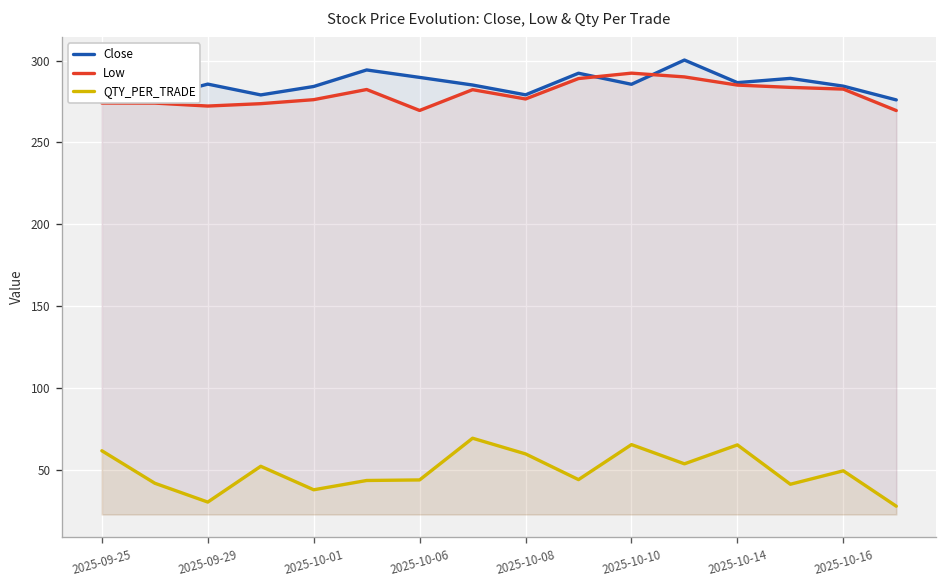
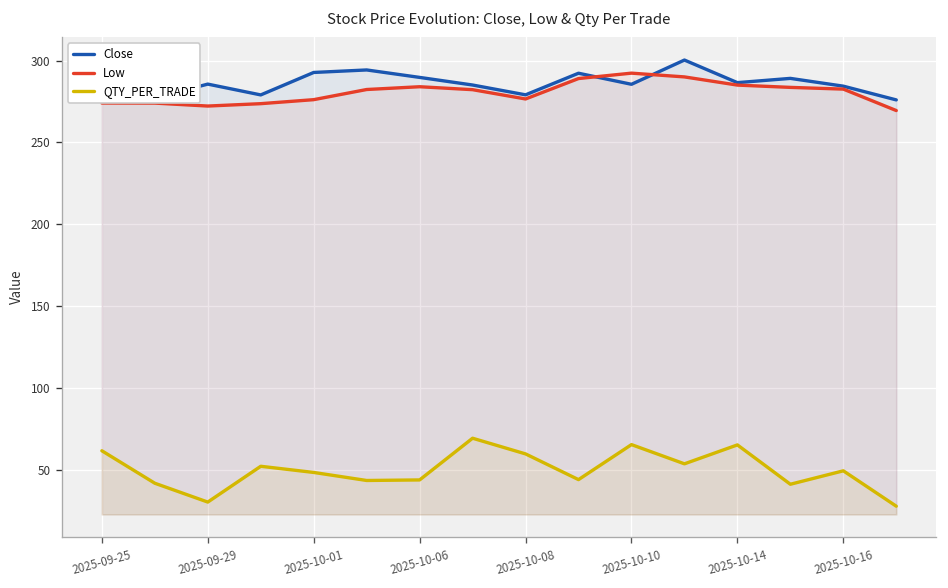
Close, 2025-10-01: 284 -> 293
QTY_PER_TRADE, 2025-10-01: 38 -> 48
Low, 2025-10-06: 270 -> 284
